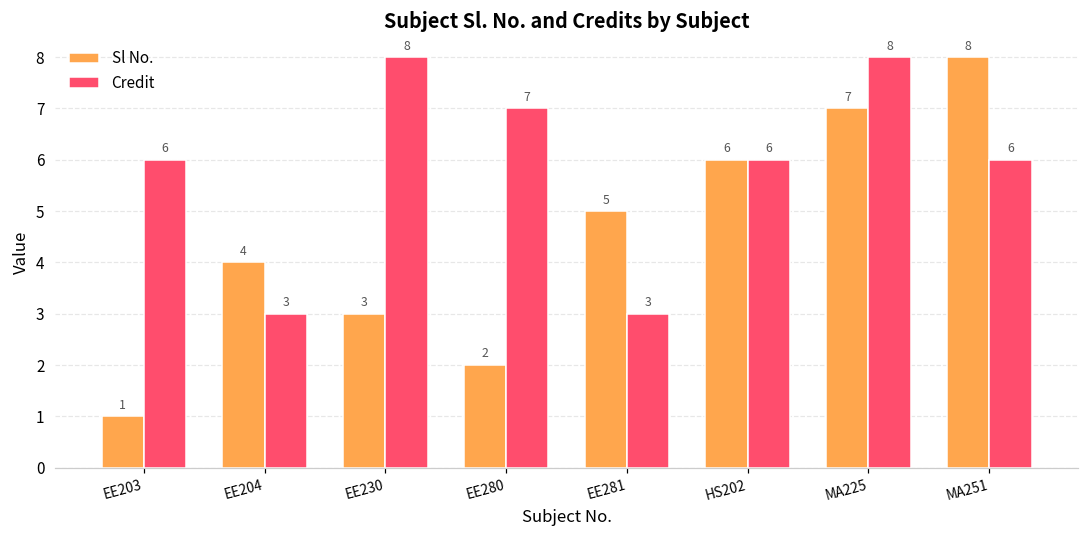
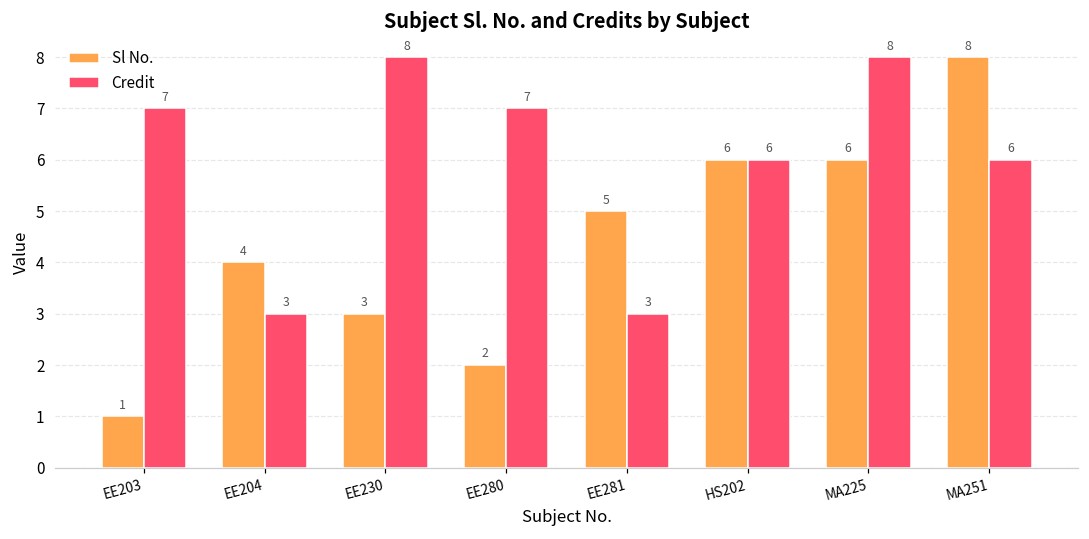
Credit, EE203: 6 -> 7
Sl No., MA225: 7 -> 6
